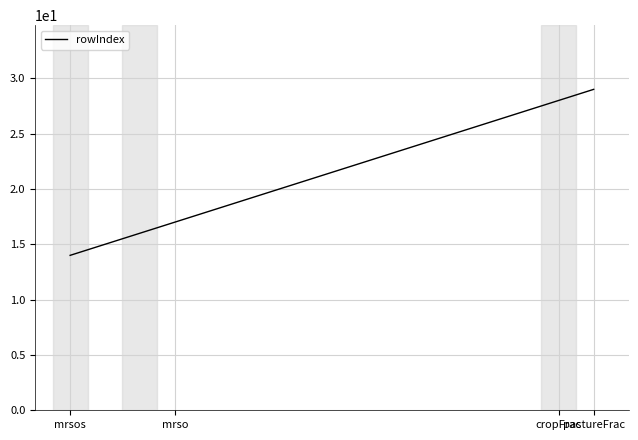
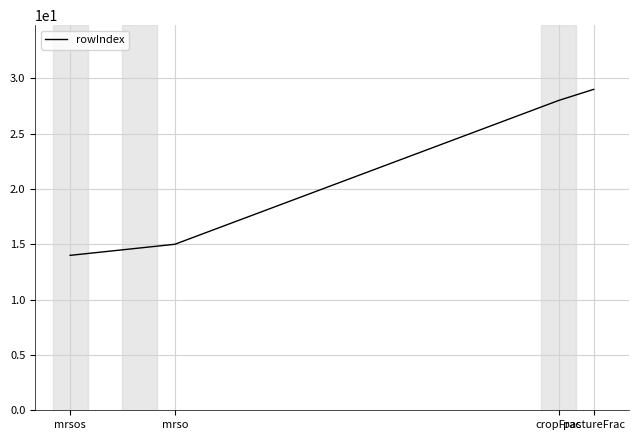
mrso: 17 -> 15
